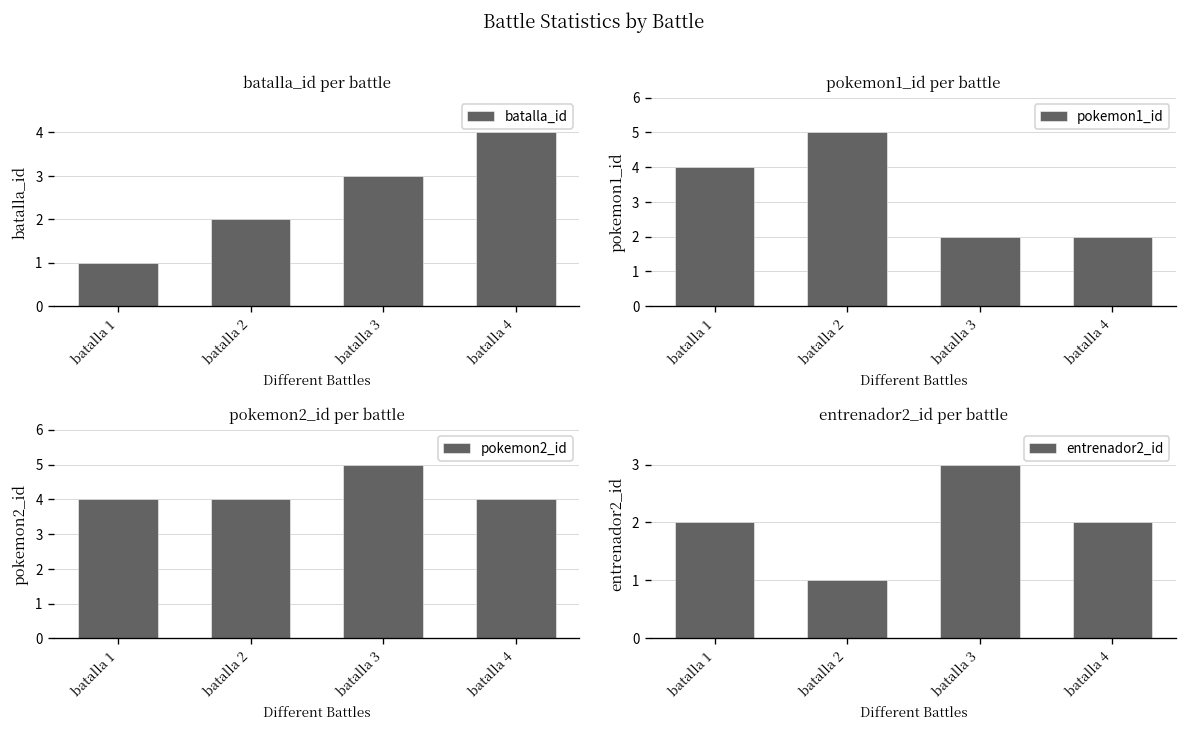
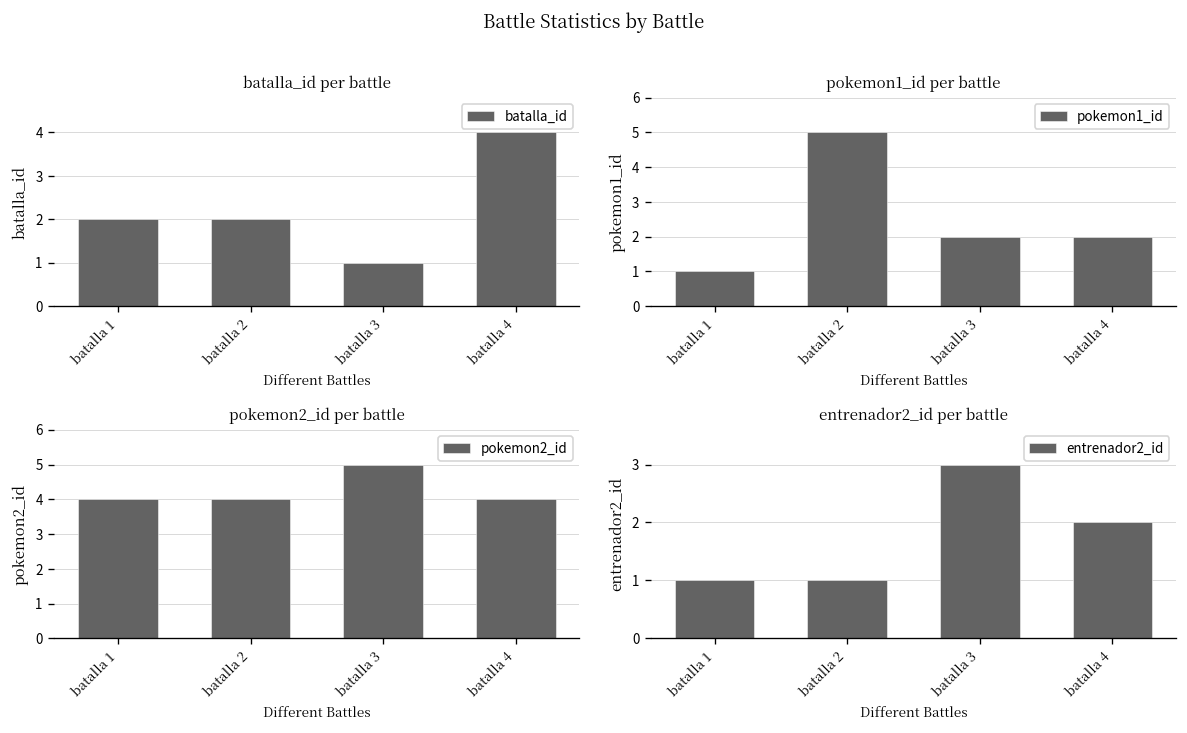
batalla_id per battle, batalla 1: 1 -> 2
batalla_id per battle, batalla 3: 3 -> 1
pokemon1_id per battle, batalla 1: 4 -> 1
entrenador2_id per battle, batalla 1: 2 -> 1
